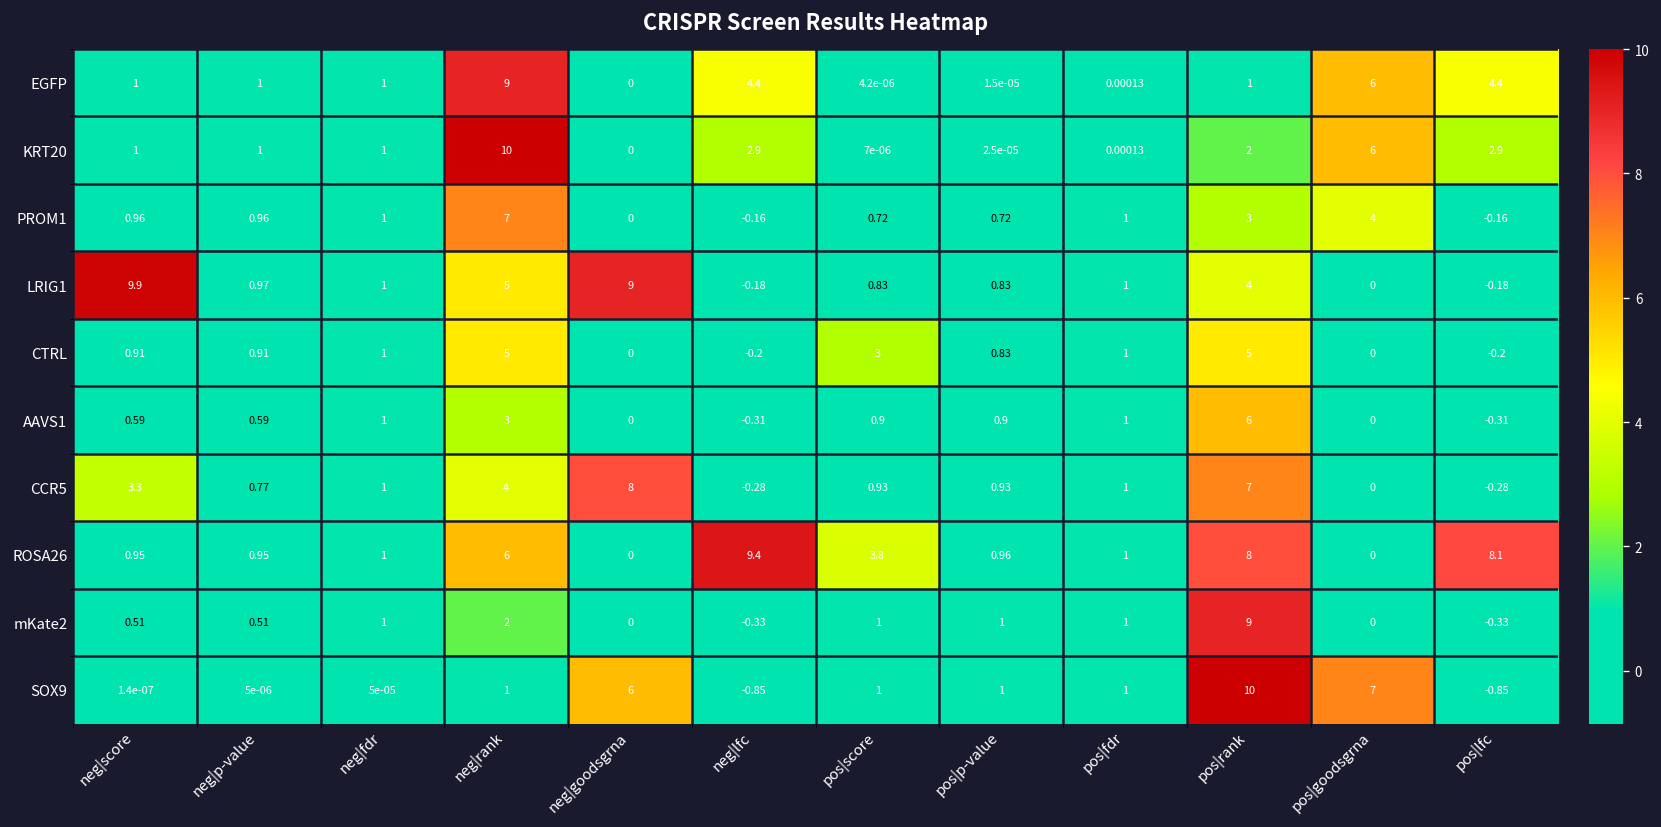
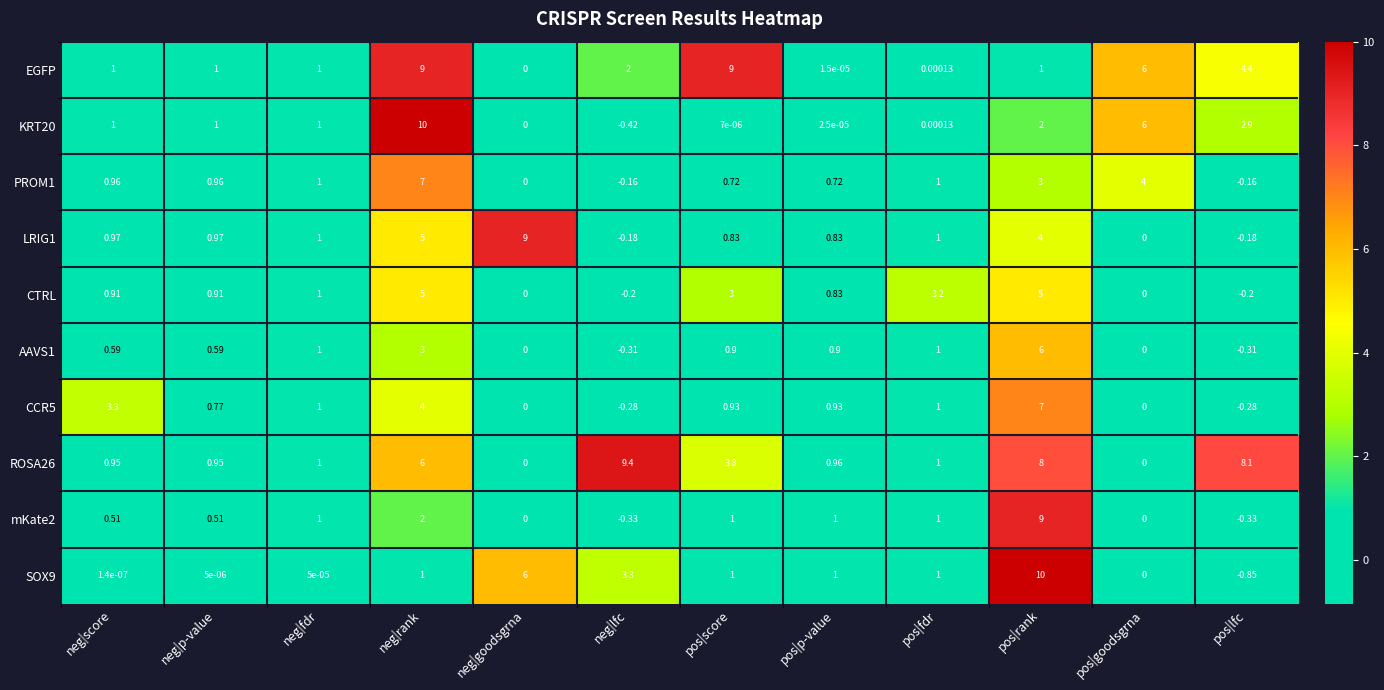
EGFP, neg|lfc: 4.4 -> 2
EGFP, pos|score: 4.2e-06 -> 9
KRT20, neg|lfc: 2.9 -> -0.42
LRIG1, neg|score: 9.9 -> 0.97
CTRL, pos|fdr: 1 -> 3.2
CCR5, neg|goodsgrna: 8 -> 0
SOX9, neg|lfc: -0.85 -> 3.3
SOX9, pos|goodsgrna: 7 -> 0
